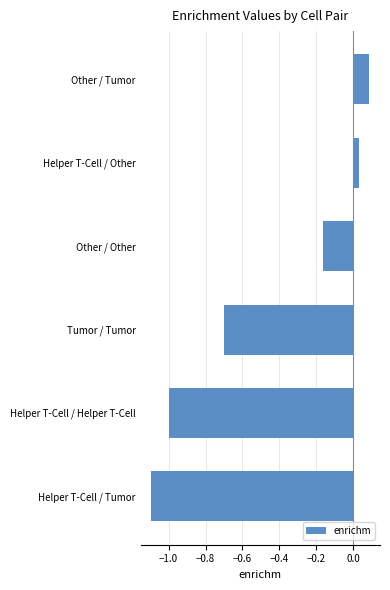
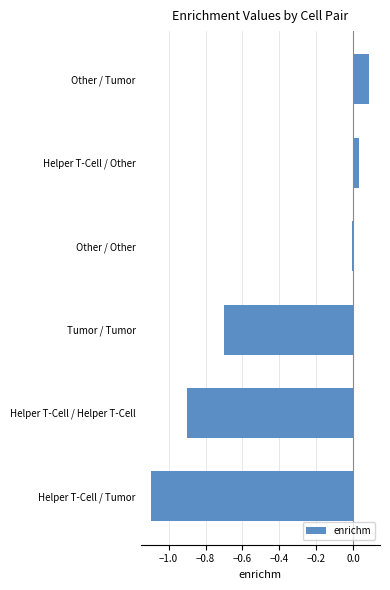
Other / Other: -0.16 -> -0.01
Helper T-Cell / Helper T-Cell: -1.0 -> -0.9
